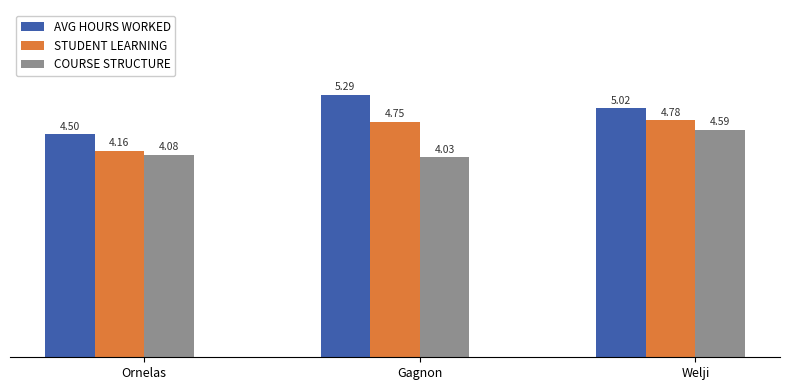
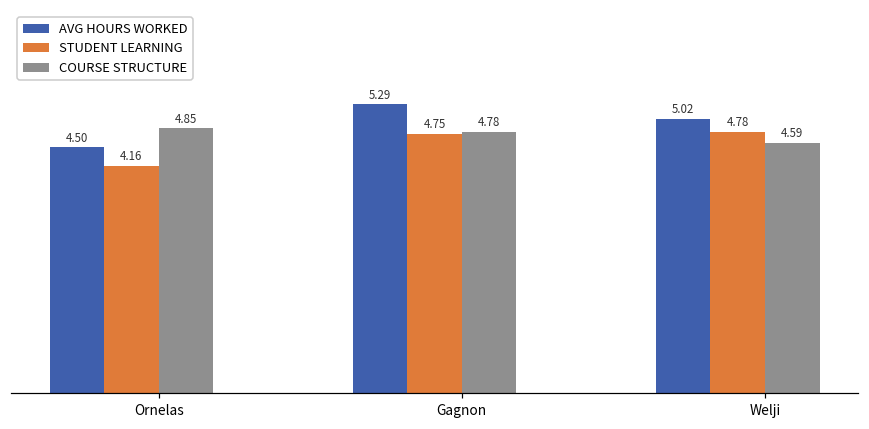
COURSE STRUCTURE, Ornelas: 4.08 -> 4.85
COURSE STRUCTURE, Gagnon: 4.03 -> 4.78
